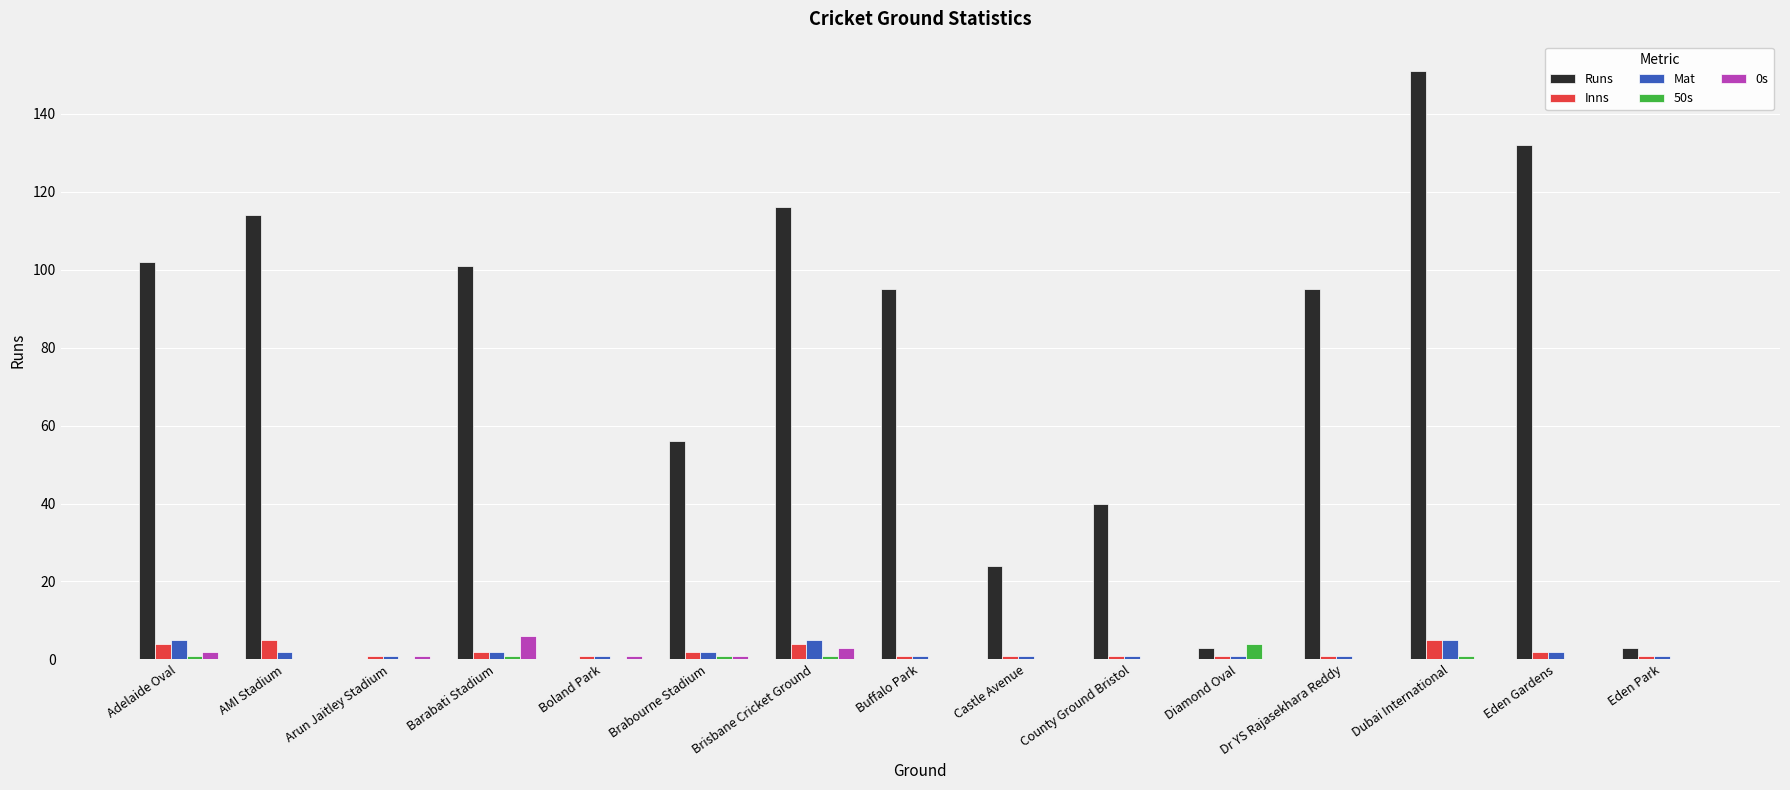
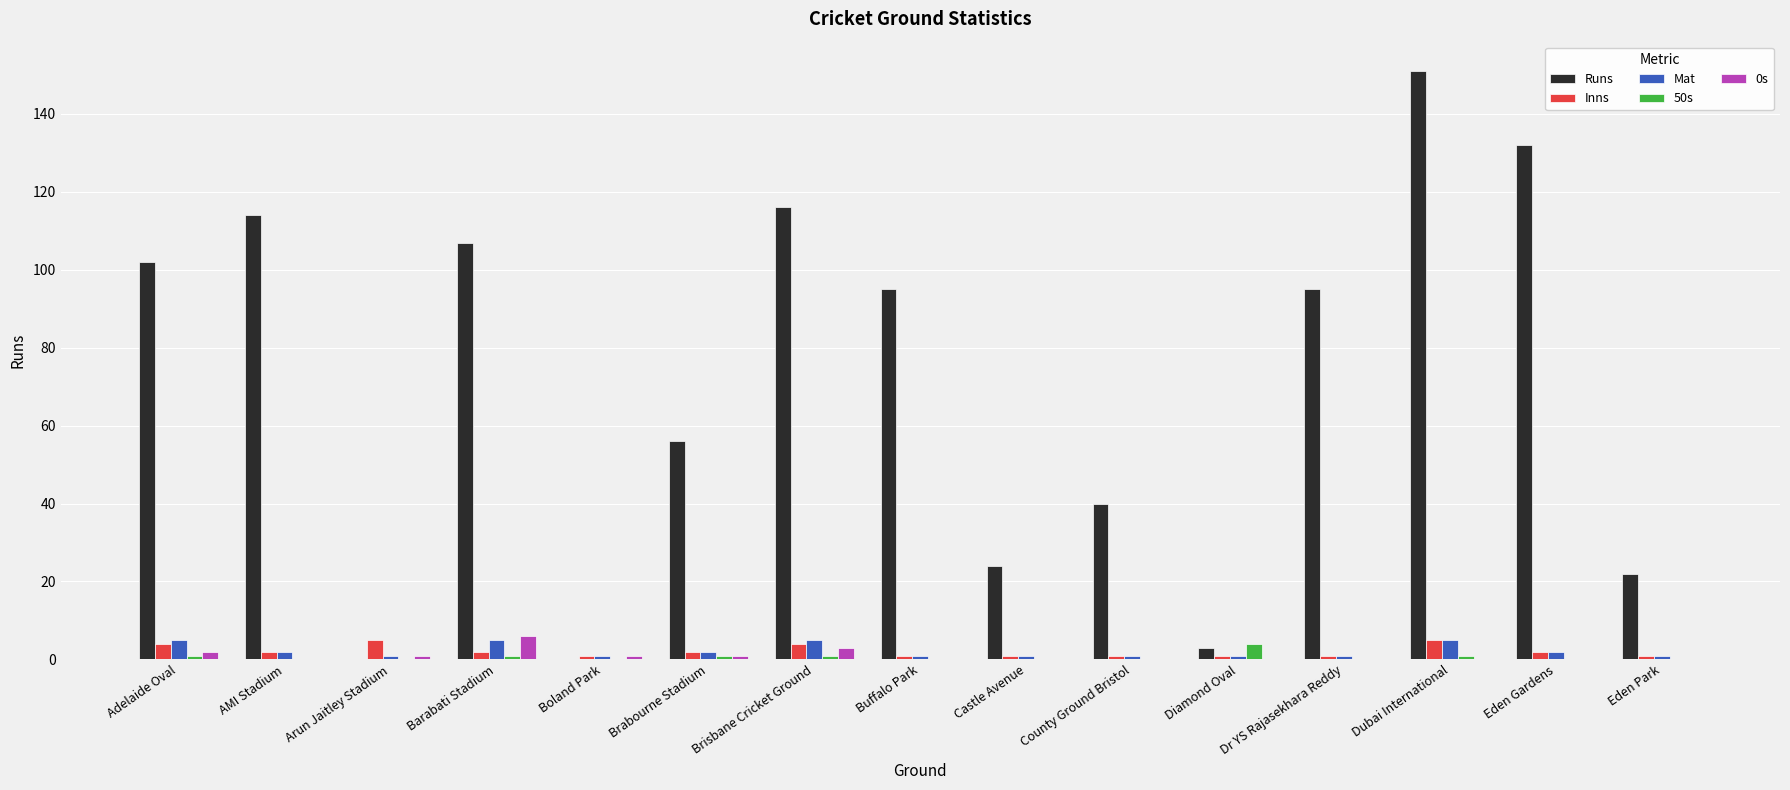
Inns, AMI Stadium: 5 -> 2
Inns, Arun Jaitley Stadium: 1 -> 5
Runs, Barabati Stadium: 101 -> 107
Mat, Barabati Stadium: 2 -> 5
Runs, Eden Park: 3 -> 22
